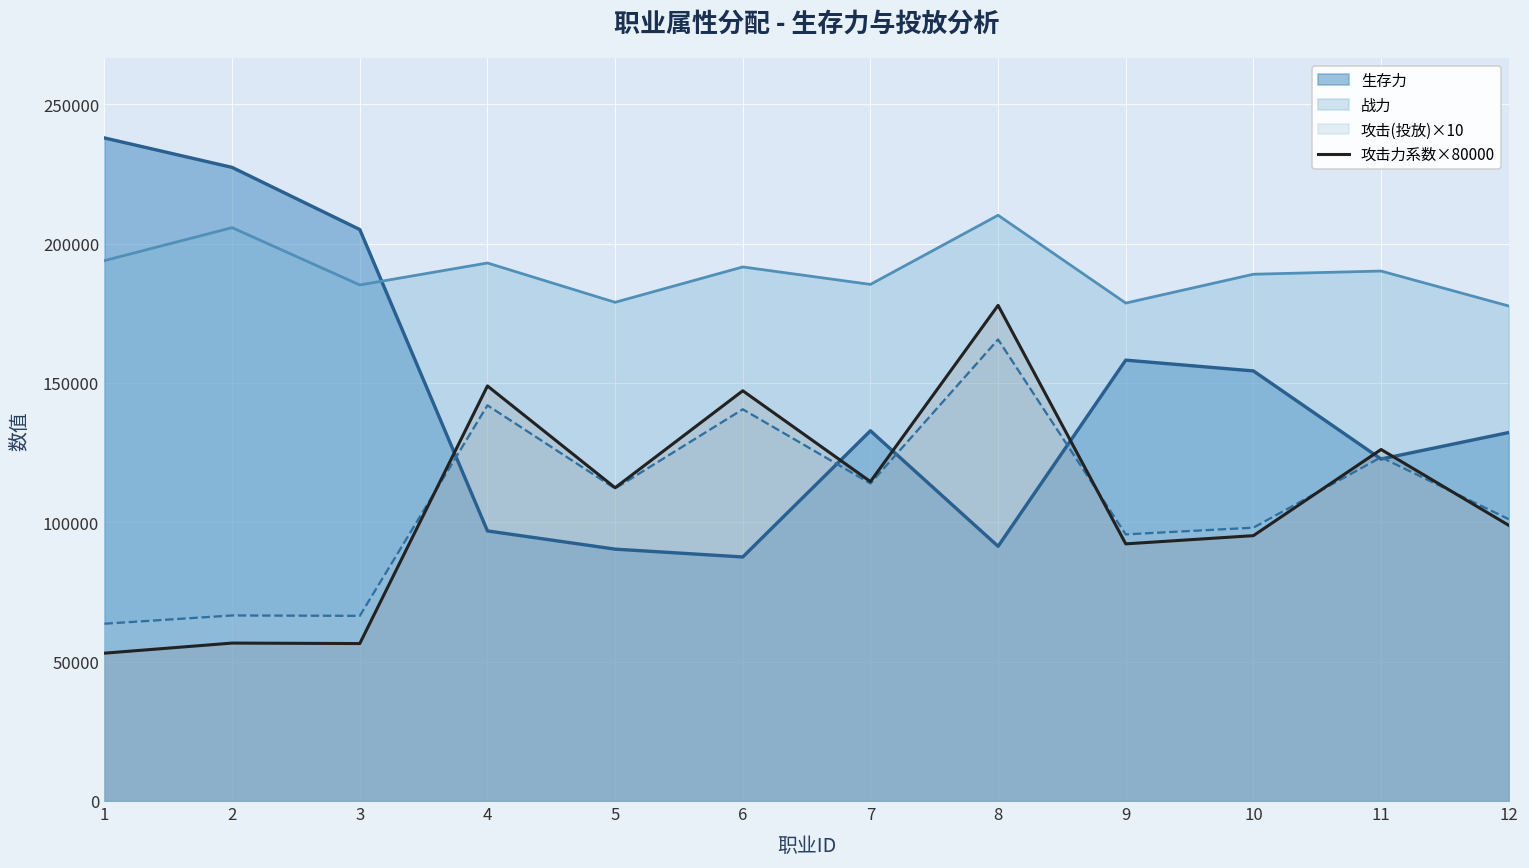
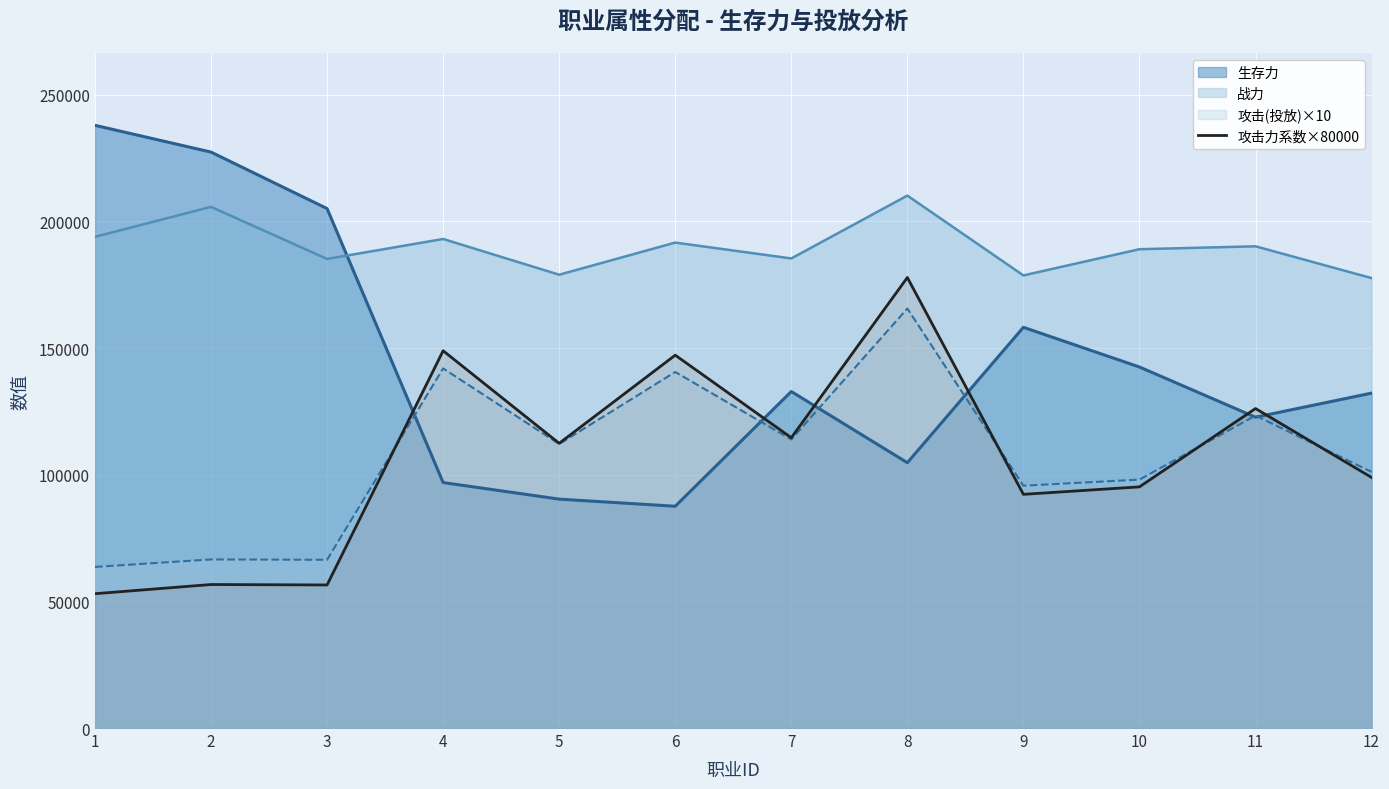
生存力, 8: 91000 -> 105000
生存力, 10: 154000 -> 143000
